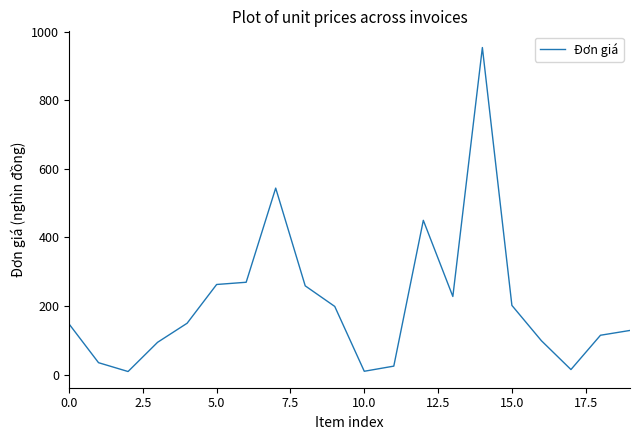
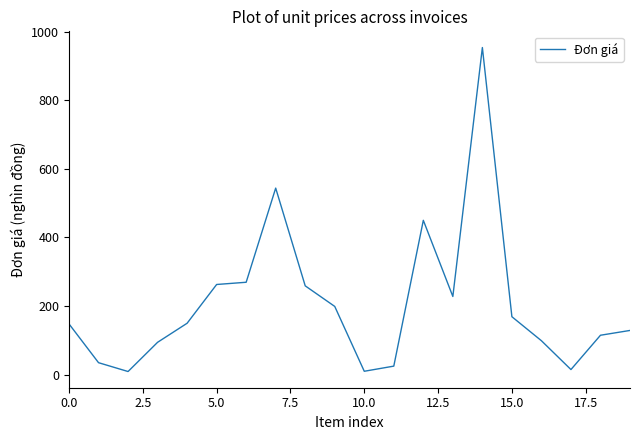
15.0: 200 -> 170
